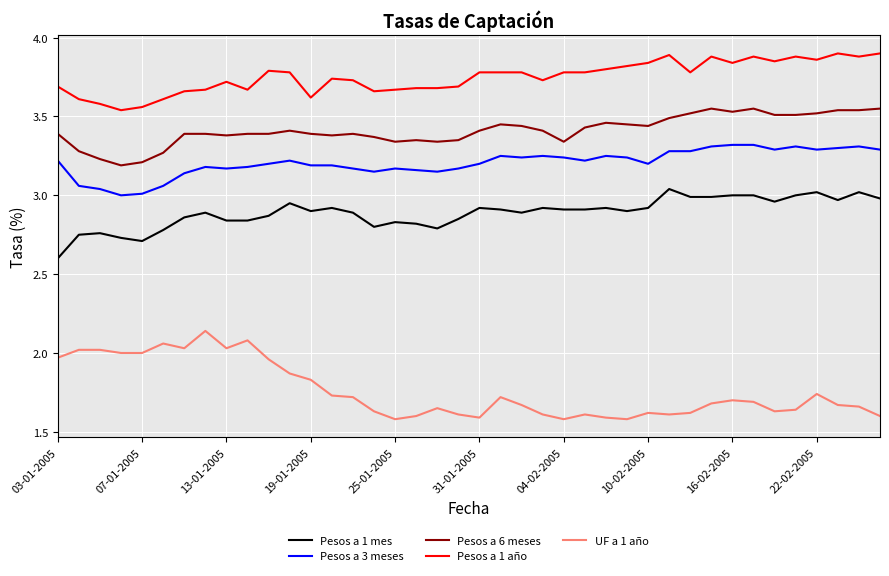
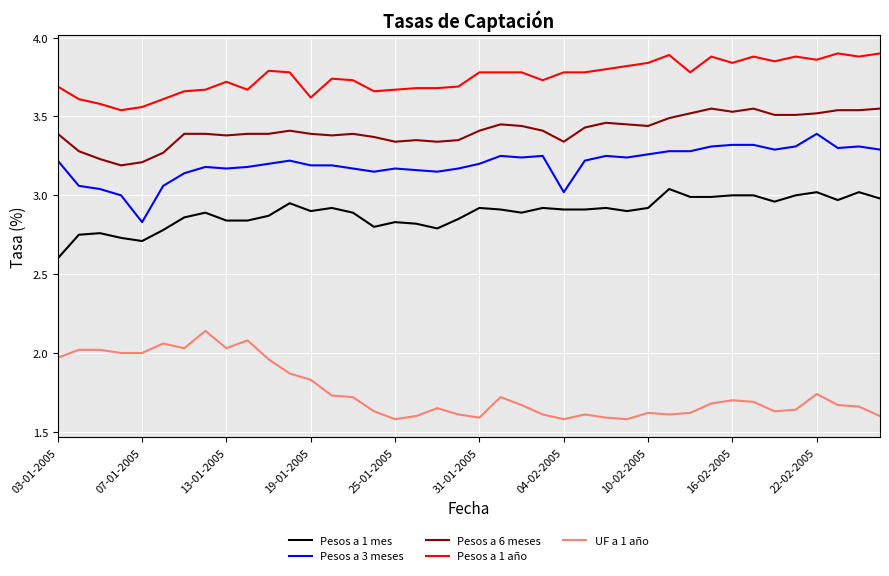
Pesos a 3 meses, 07-01-2005: 3.01 -> 2.83
Pesos a 3 meses, 04-02-2005: 3.24 -> 3.02
Pesos a 3 meses, 10-02-2005: 3.20 -> 3.26
Pesos a 3 meses, 22-02-2005: 3.29 -> 3.39
